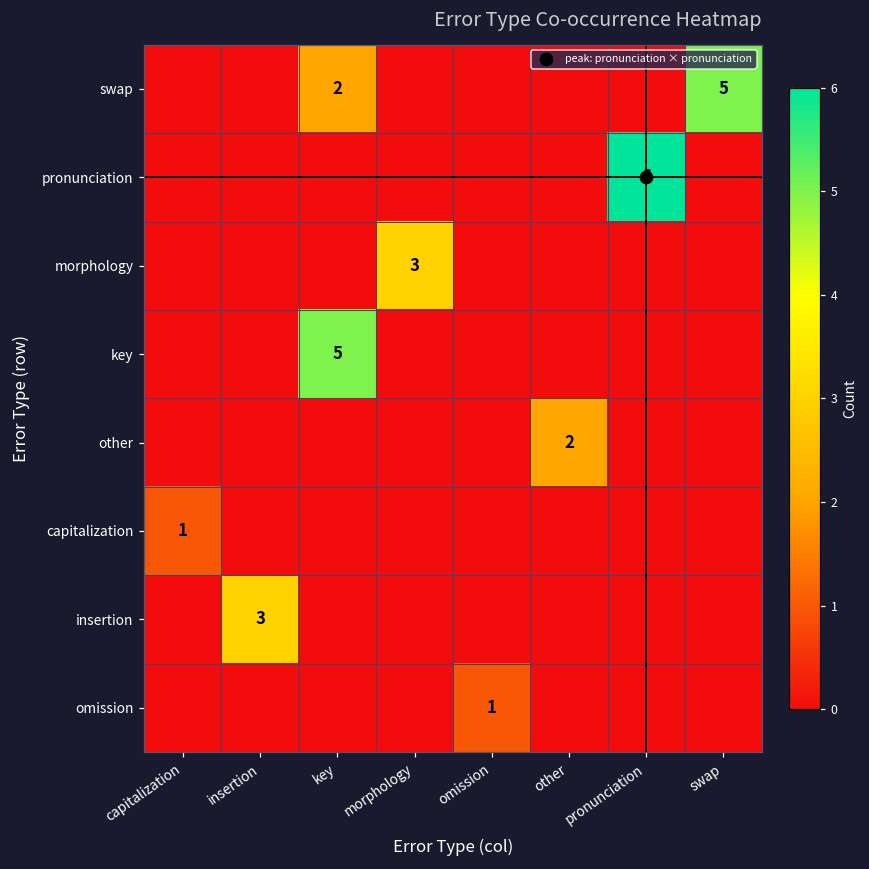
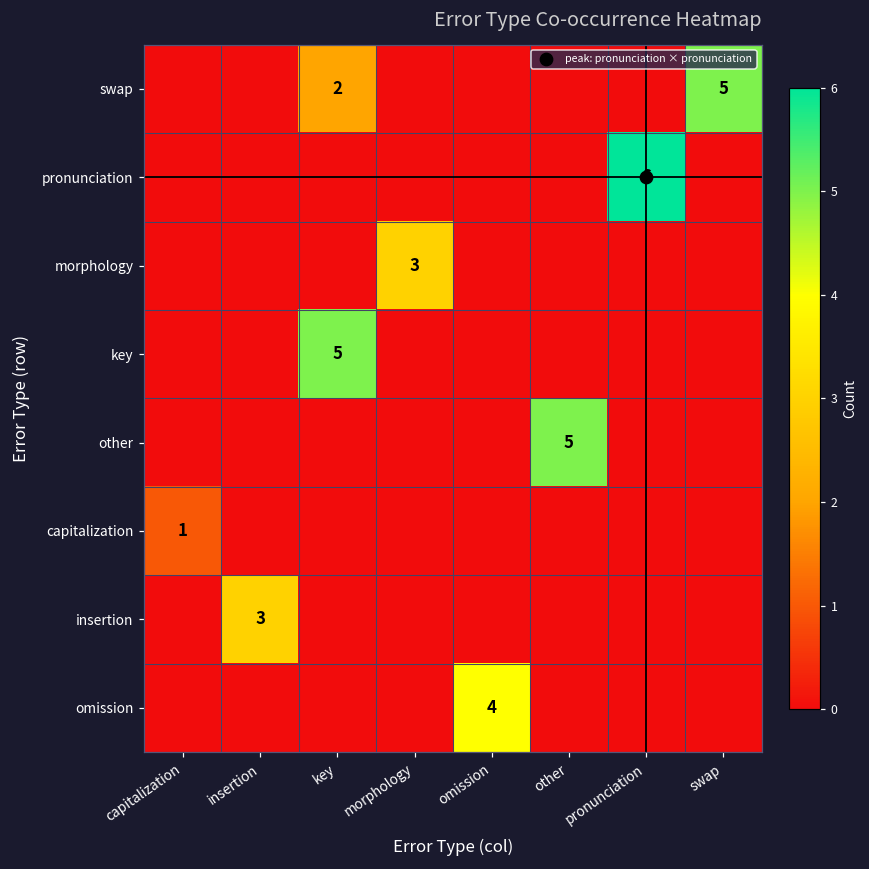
other, other: 2 -> 5
omission, omission: 1 -> 4
